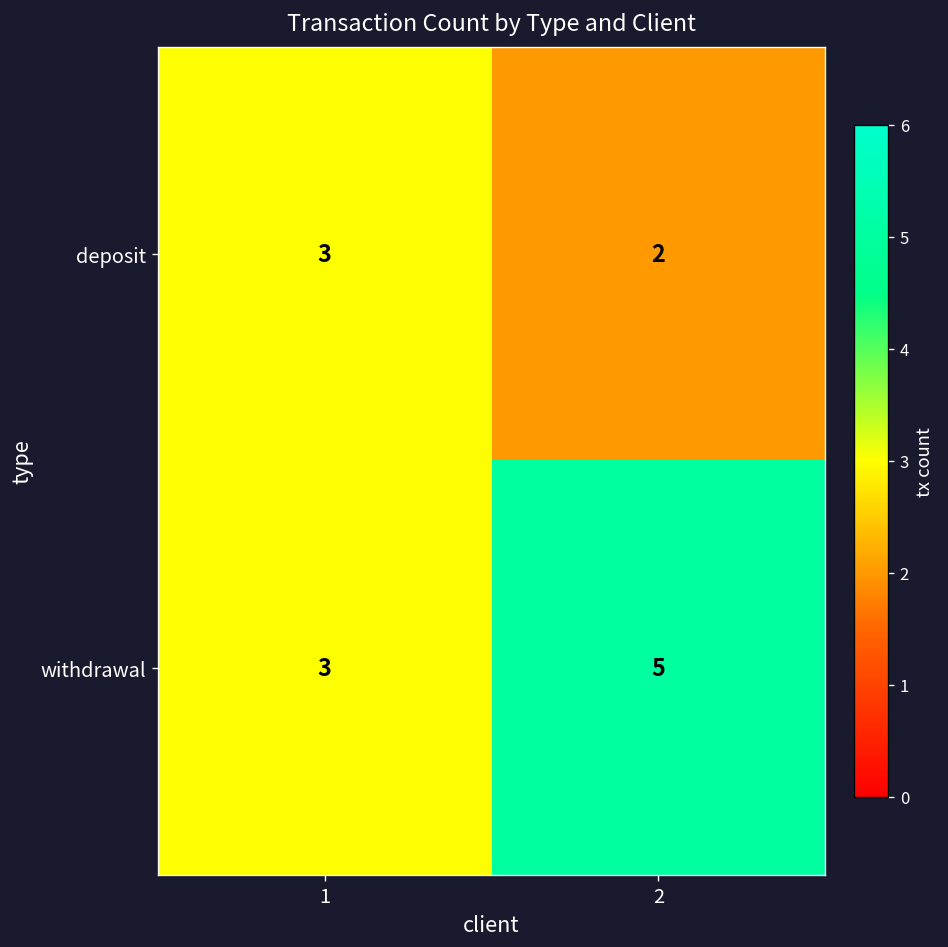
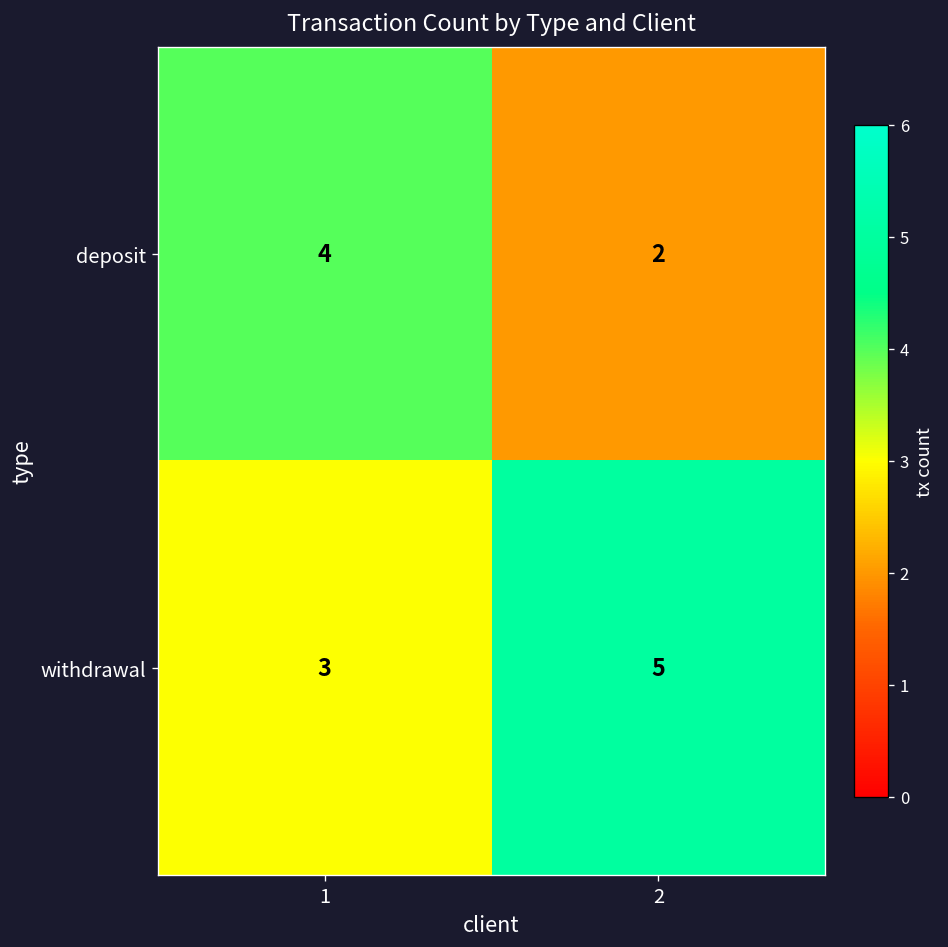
deposit, 1: 3 -> 4
